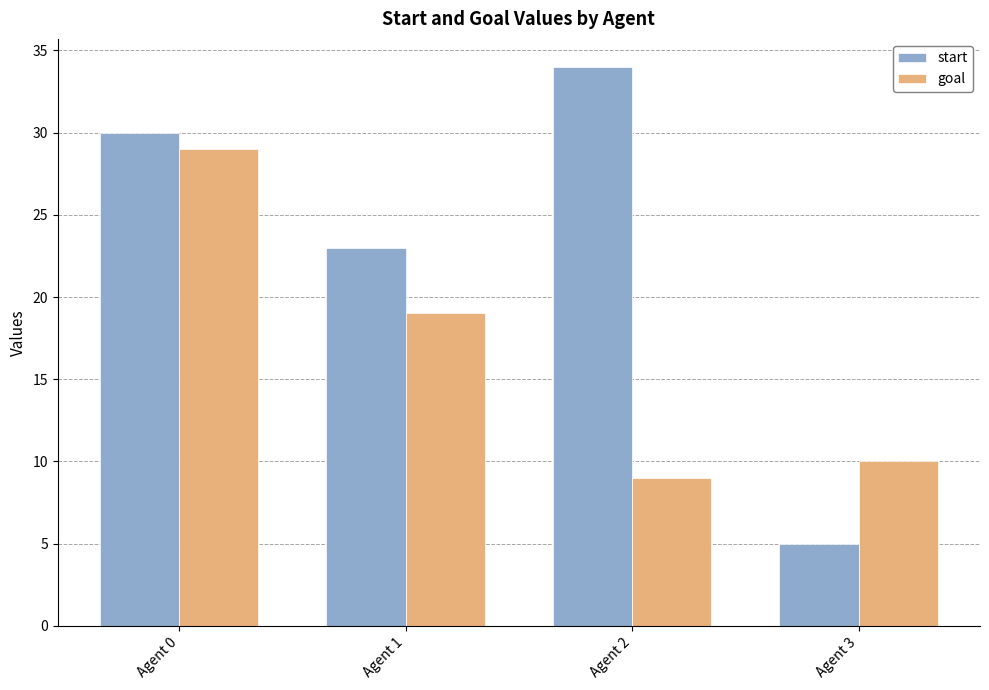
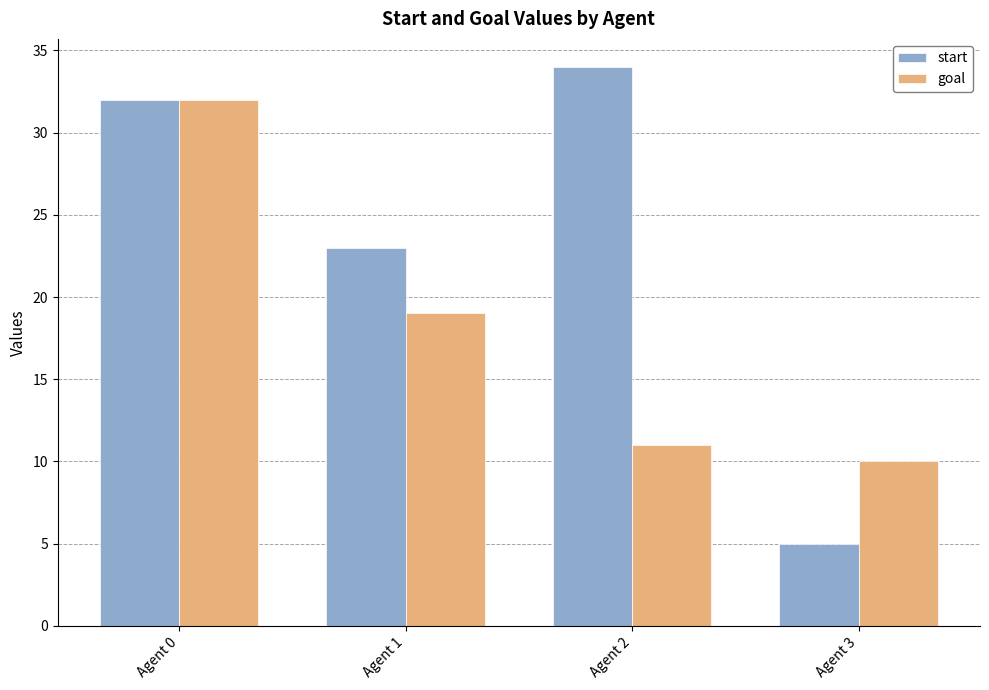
start, Agent 0: 30 -> 32
goal, Agent 0: 29 -> 32
goal, Agent 2: 9 -> 11
